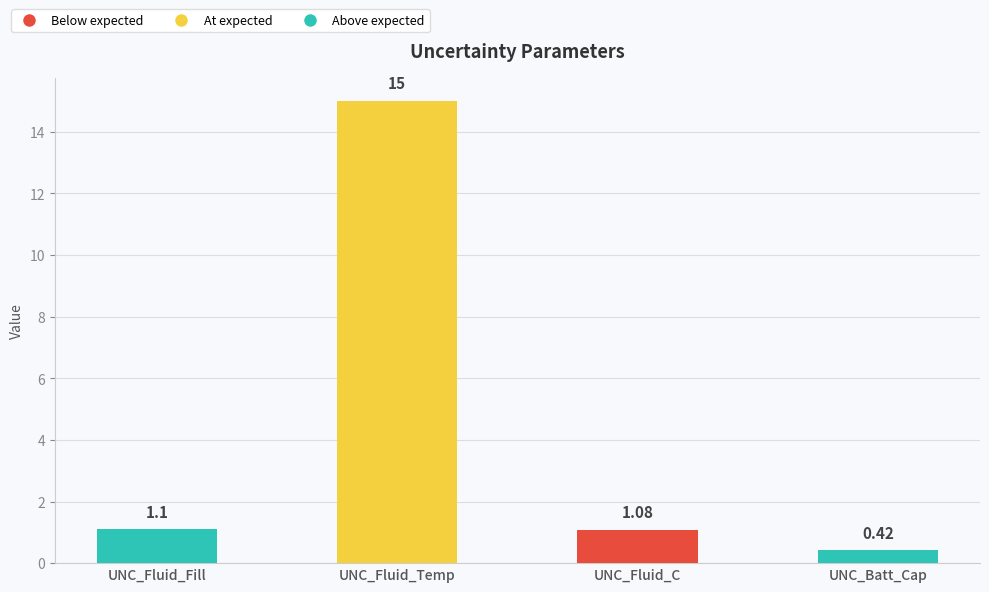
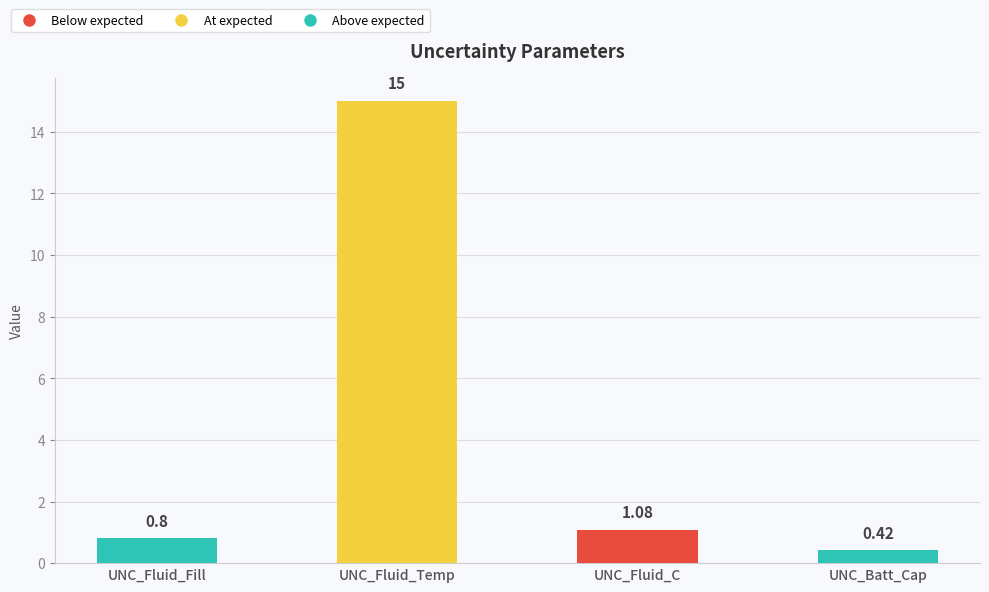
UNC_Fluid_Fill: 1.1 -> 0.8
